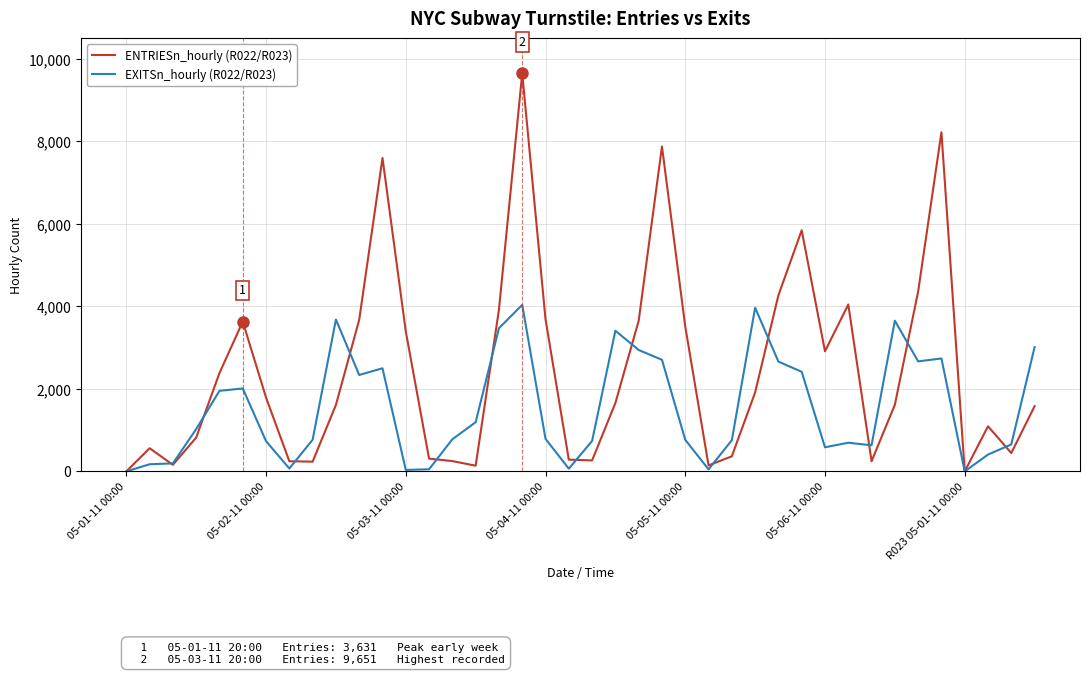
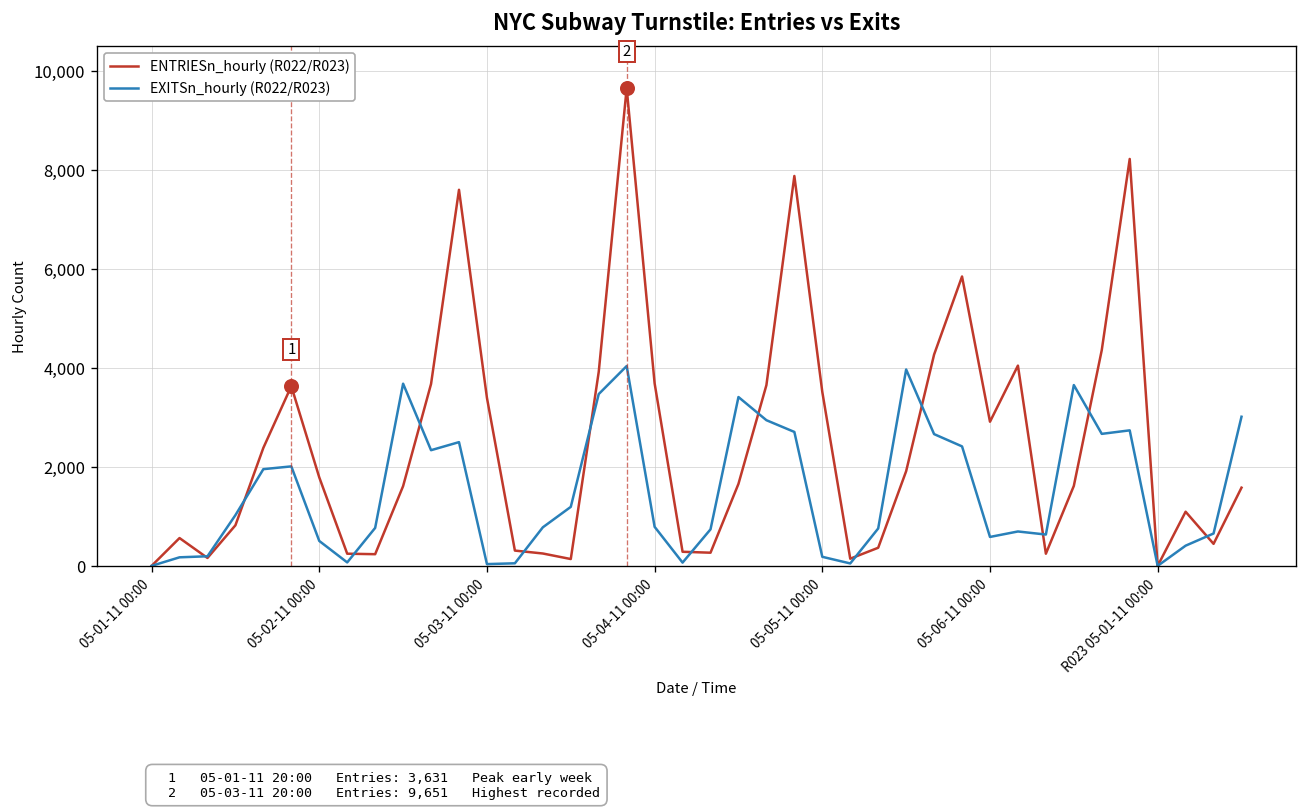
EXITSn_hourly (R022/R023), 05-02-11 00:00: 700 -> 500
EXITSn_hourly (R022/R023), 05-05-11 00:00: 800 -> 200
